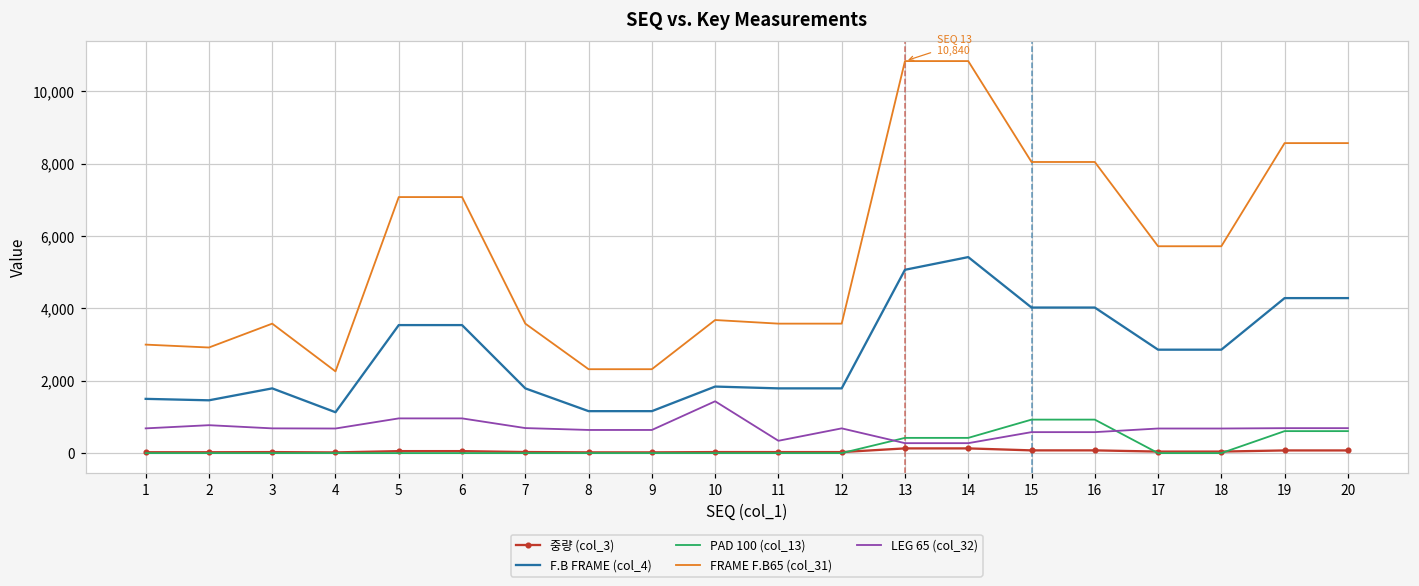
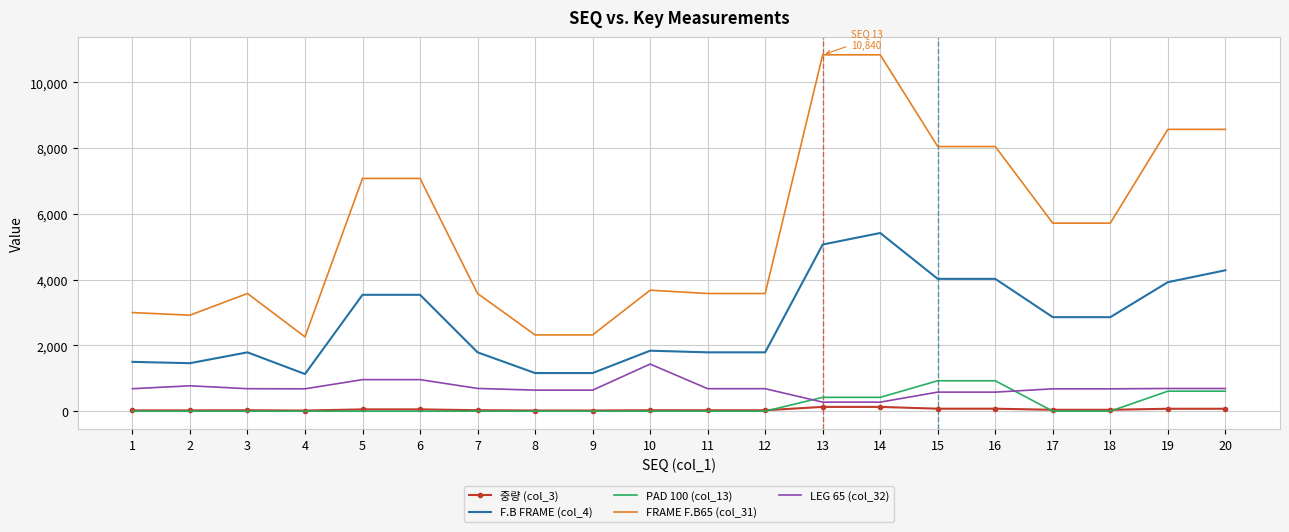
LEG 65 (col_32), 11: 300 -> 700
F.B FRAME (col_4), 19: 4,300 -> 3,900
